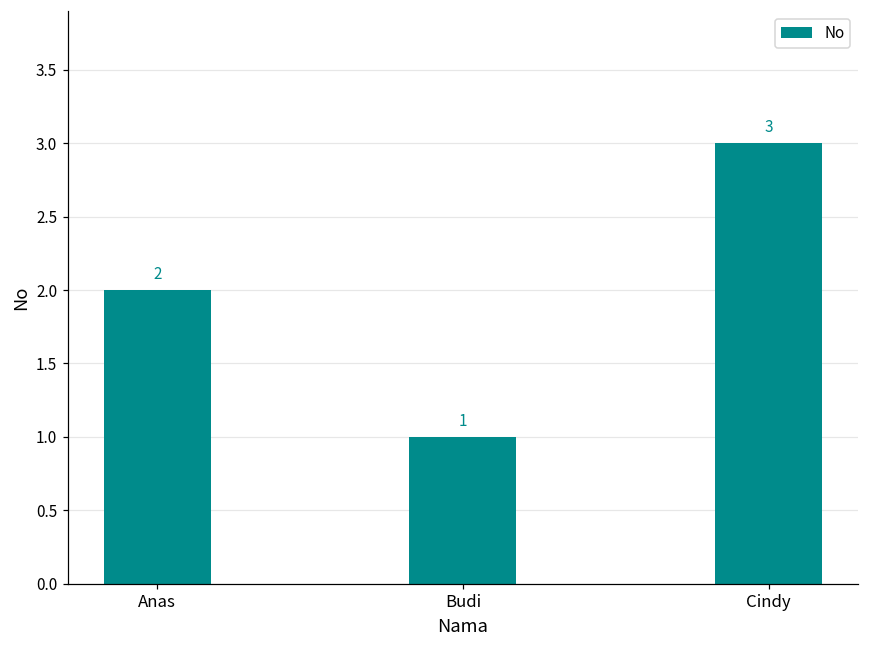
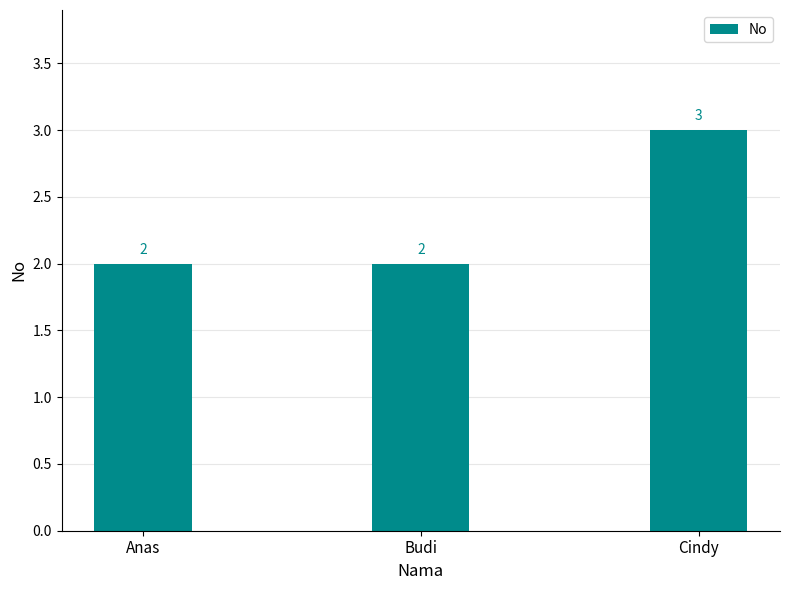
Budi: 1 -> 2
